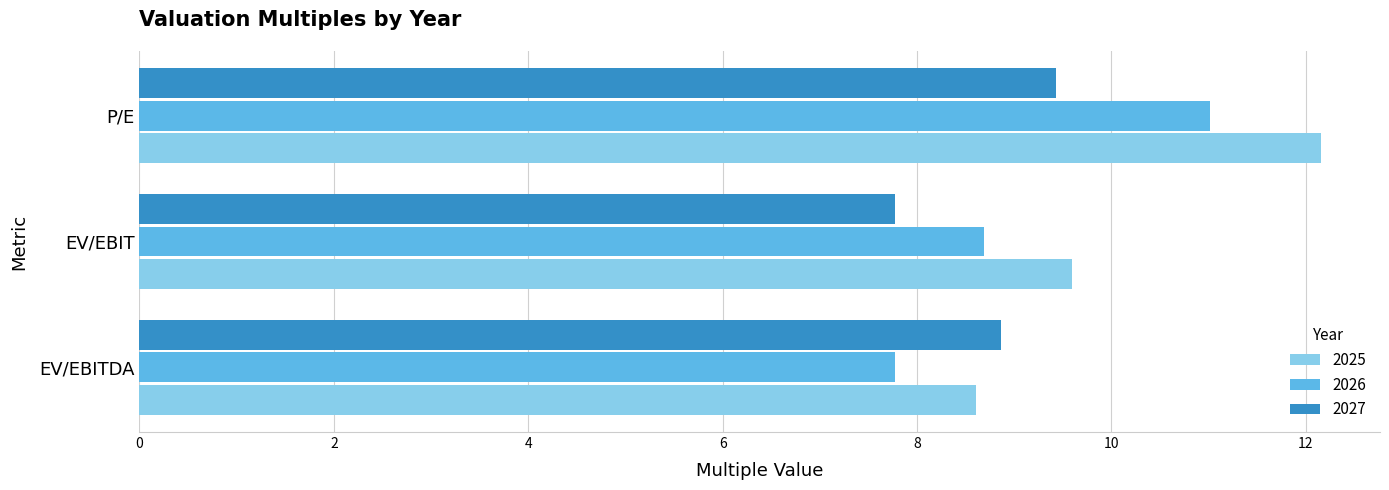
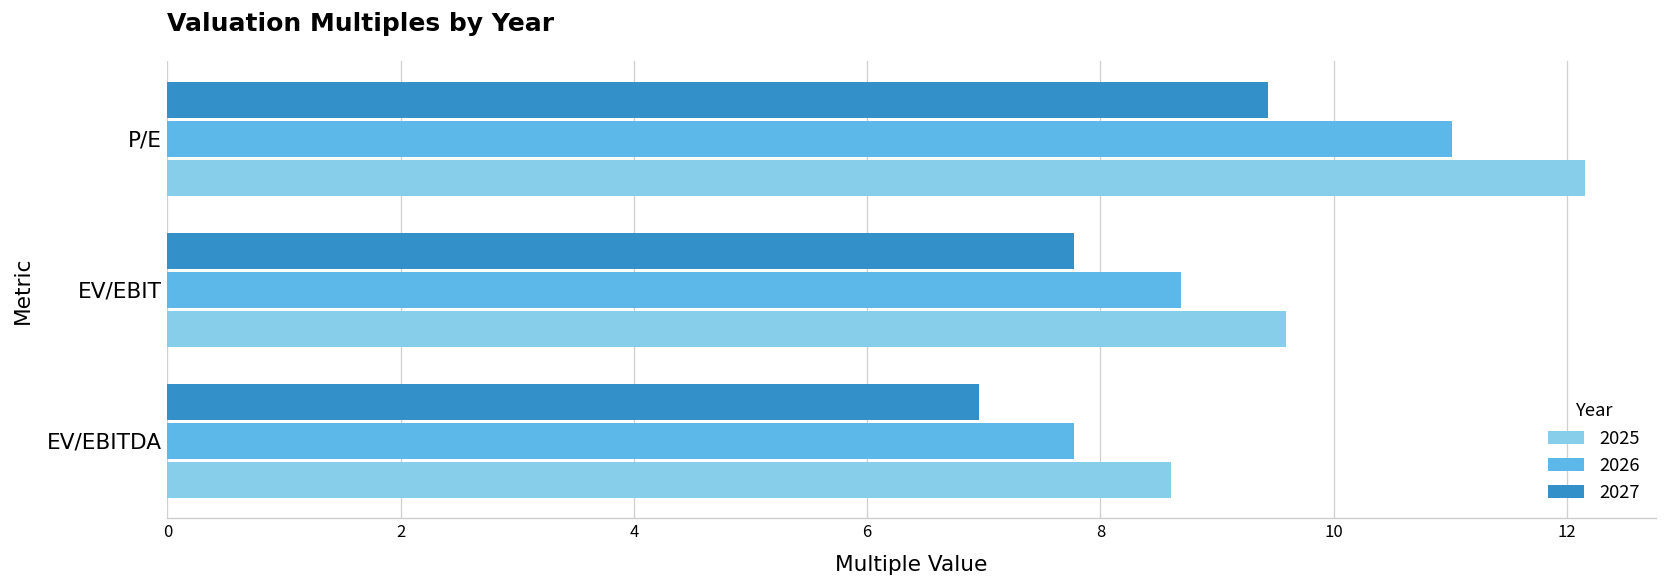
2027, EV/EBITDA: 8.9 -> 7.0
